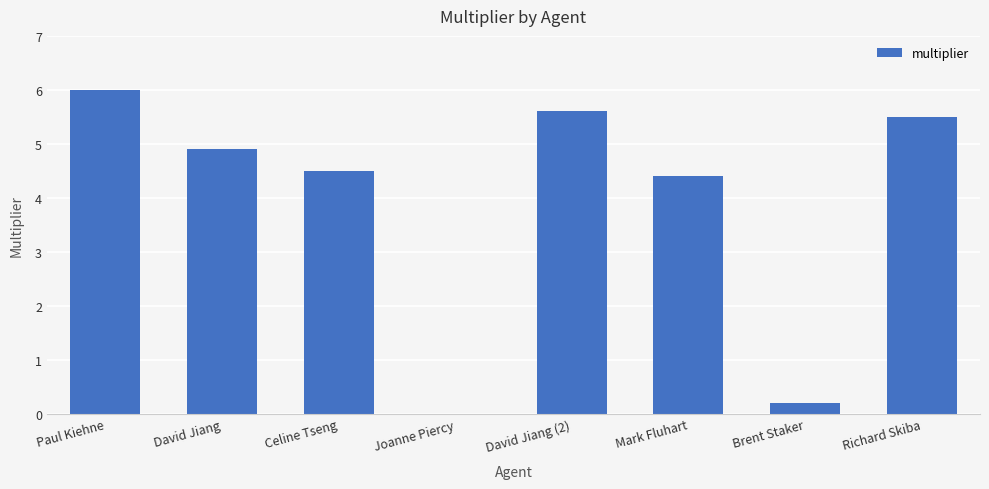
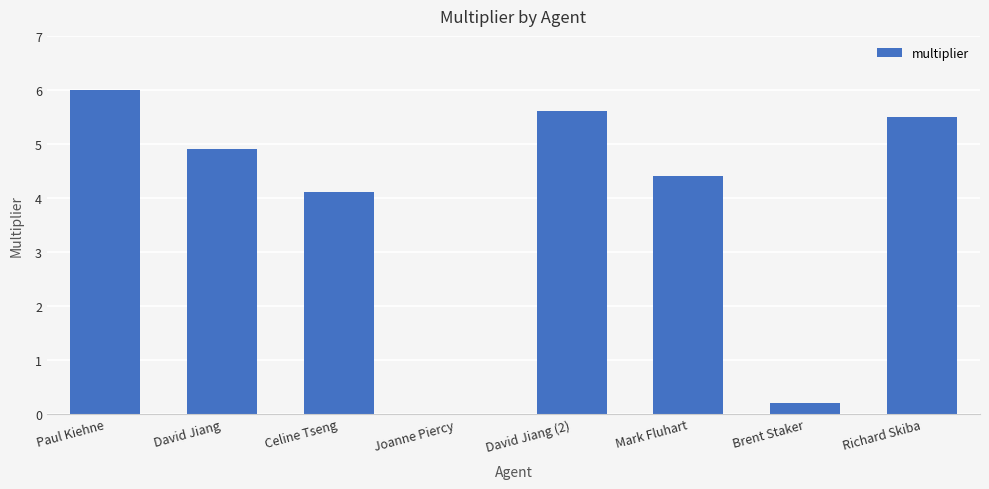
Celine Tseng: 4.5 -> 4.1
